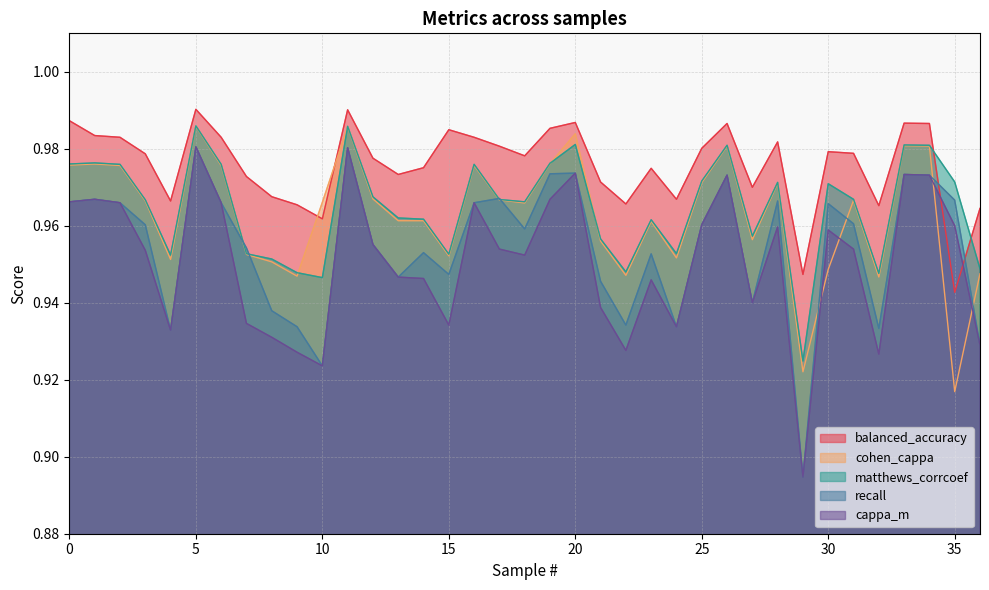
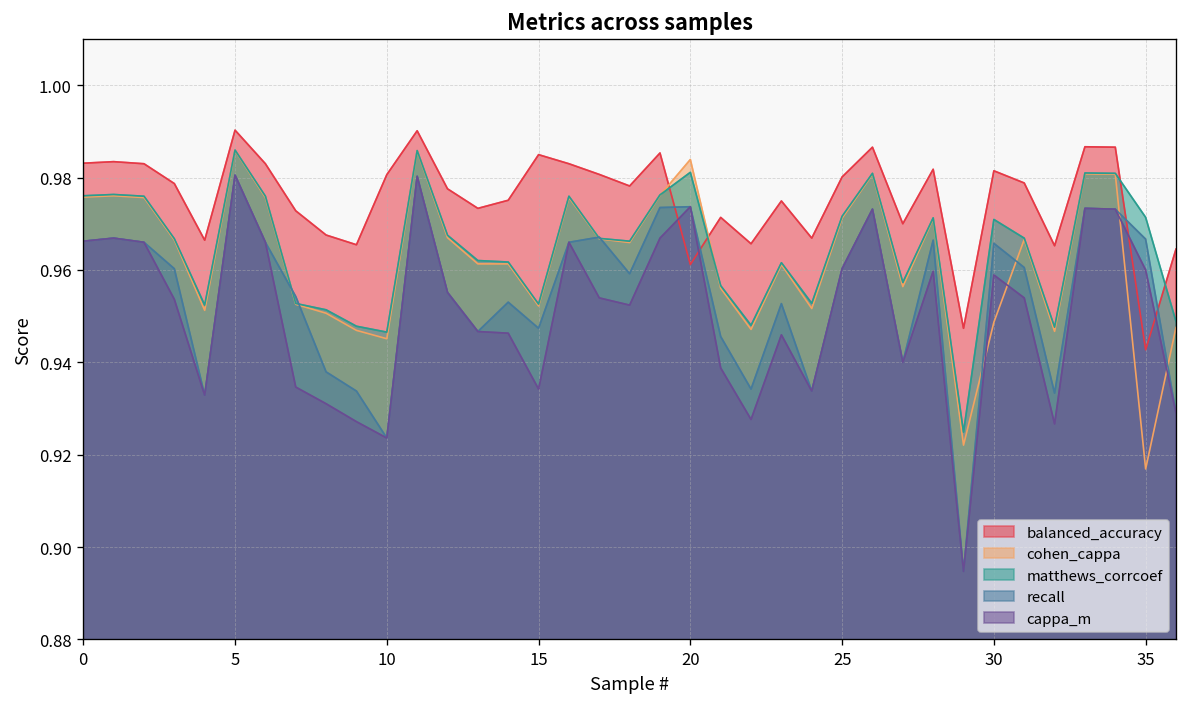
balanced_accuracy, 0: 0.987 -> 0.983
balanced_accuracy, 10: 0.962 -> 0.981
cohen_cappa, 10: 0.966 -> 0.945
balanced_accuracy, 20: 0.987 -> 0.961
balanced_accuracy, 30: 0.979 -> 0.981
